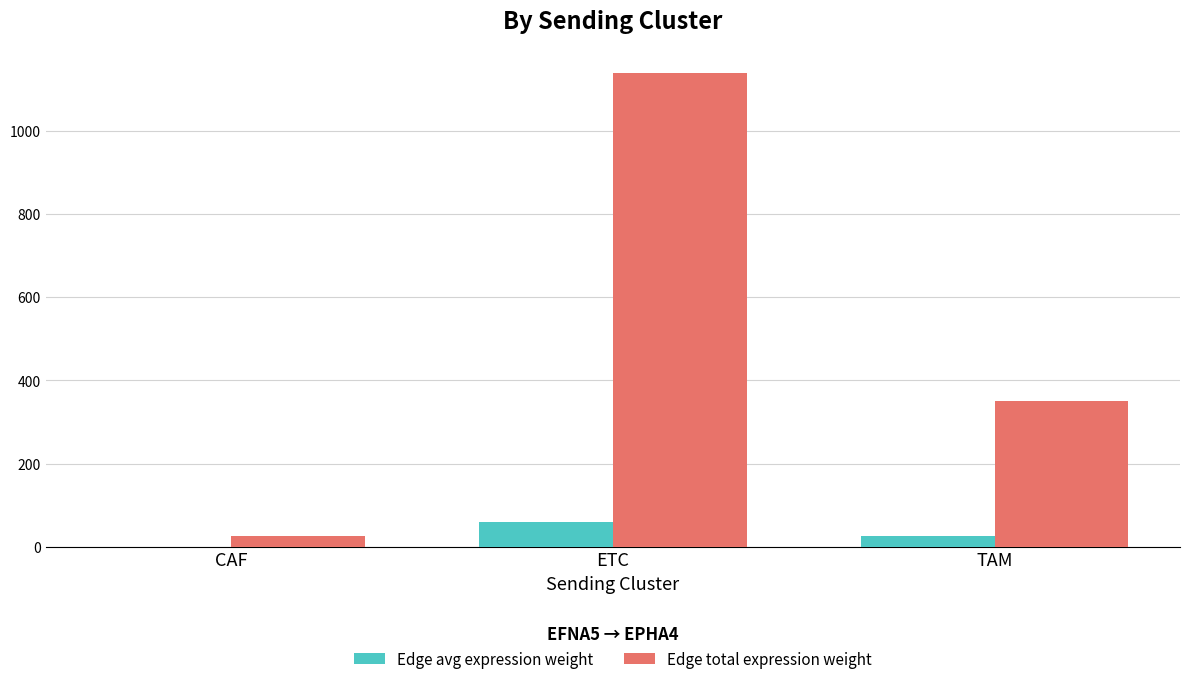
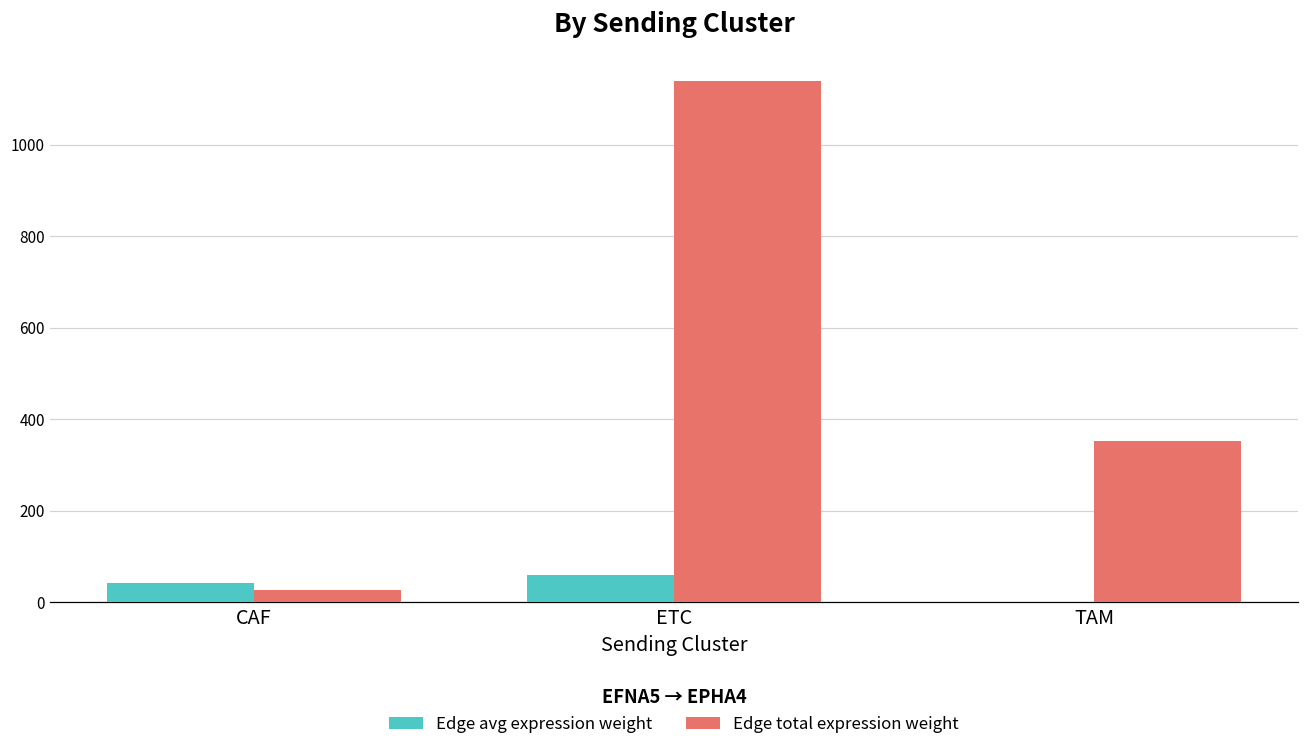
Edge avg expression weight, CAF: 0 -> 40
Edge avg expression weight, TAM: 30 -> 0
